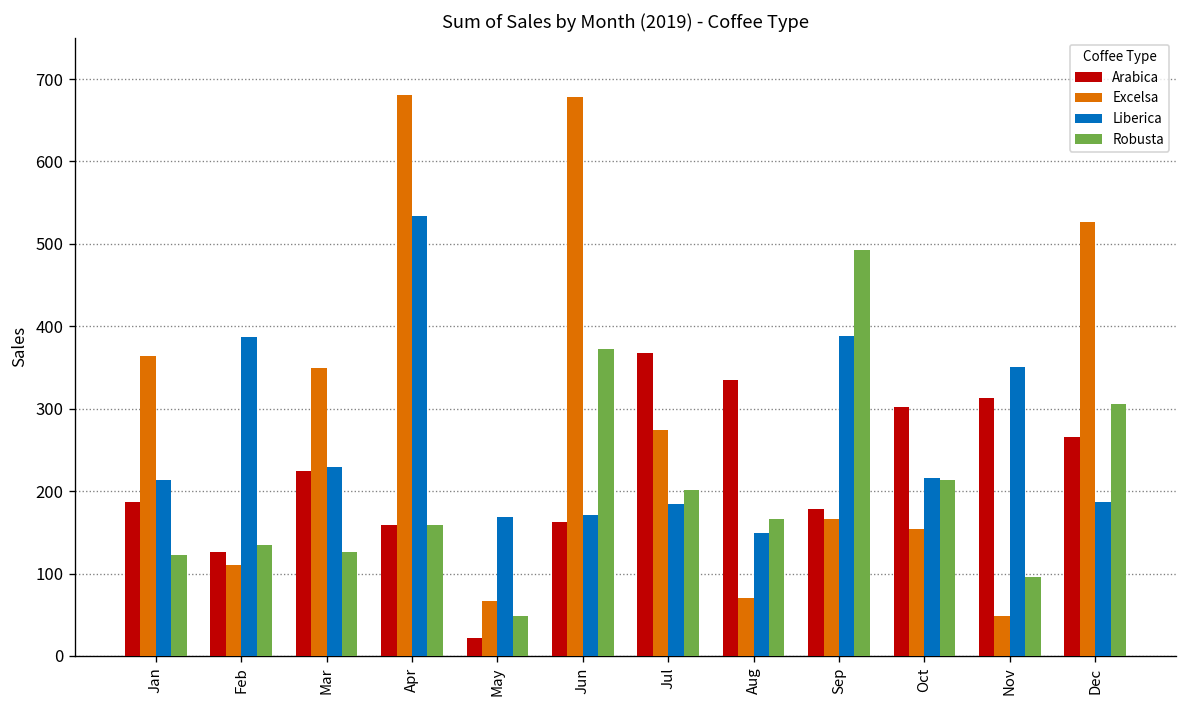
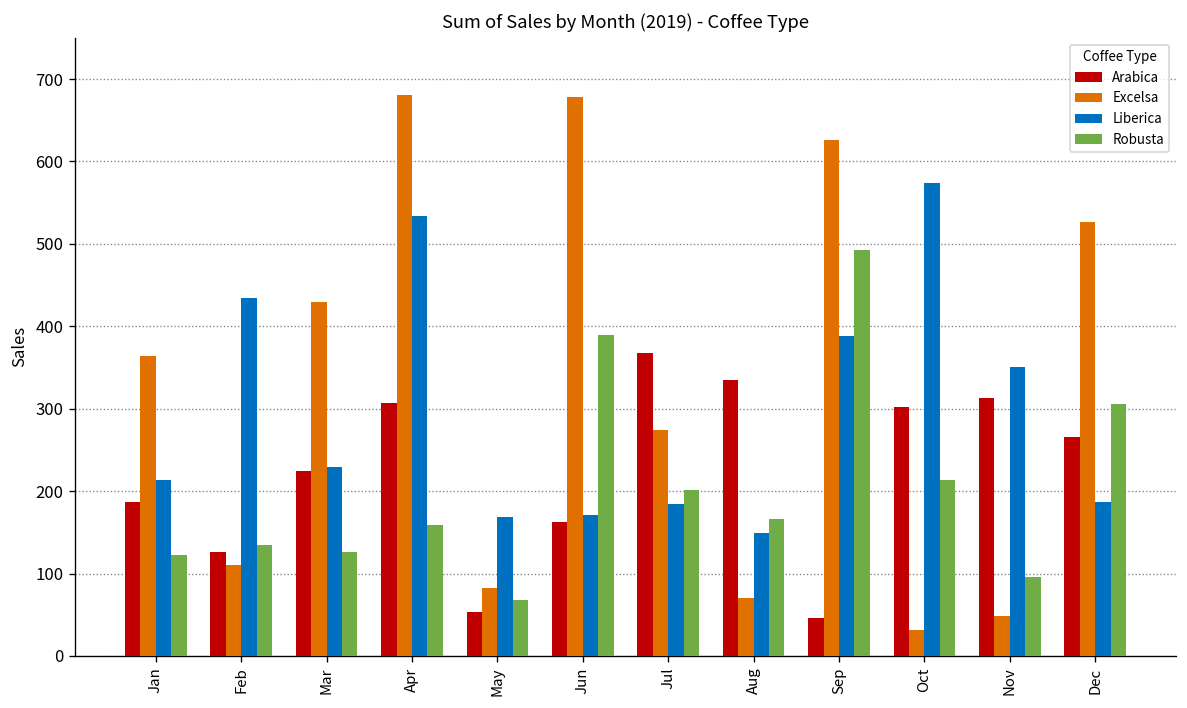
Liberica, Feb: 390 -> 430
Excelsa, Mar: 350 -> 430
Arabica, Apr: 160 -> 310
Arabica, May: 20 -> 50
Excelsa, May: 70 -> 80
Robusta, May: 50 -> 70
Robusta, Jun: 370 -> 390
Arabica, Sep: 180 -> 50
Excelsa, Sep: 170 -> 630
Excelsa, Oct: 150 -> 30
Liberica, Oct: 220 -> 570
